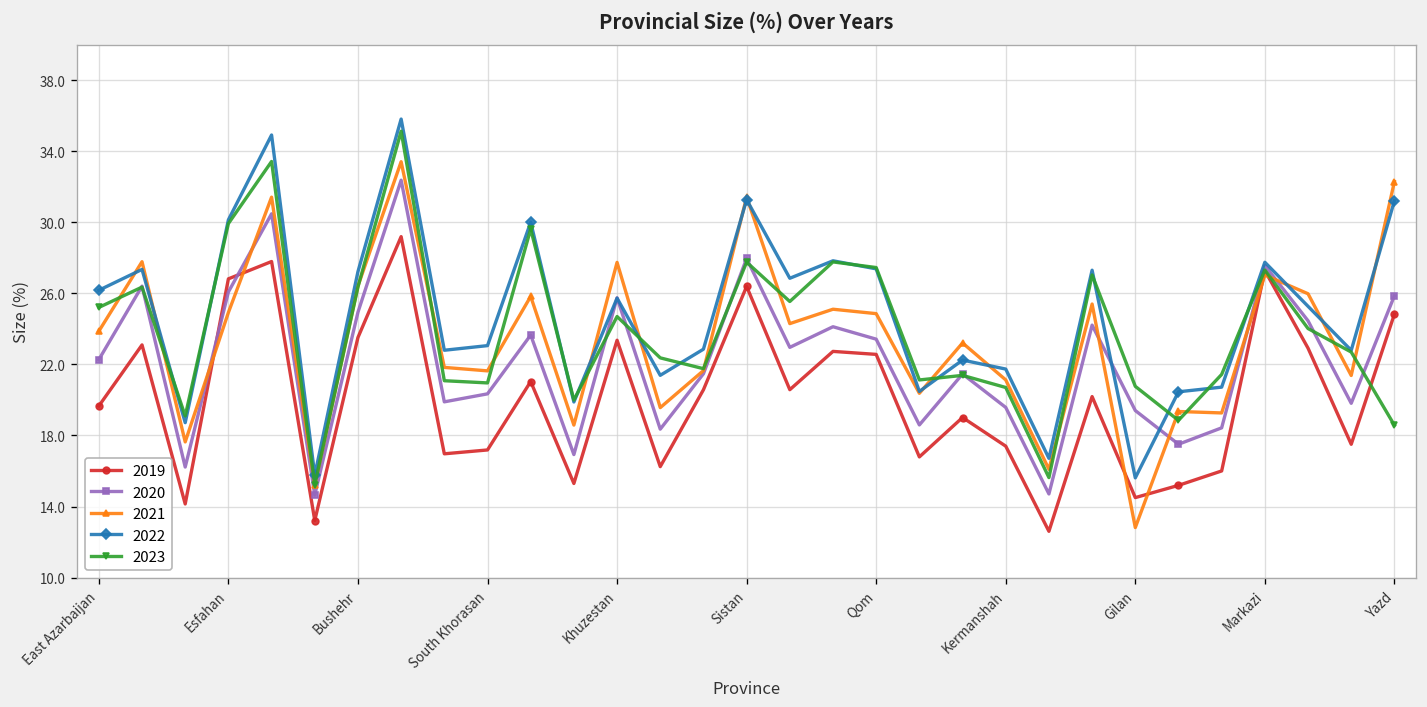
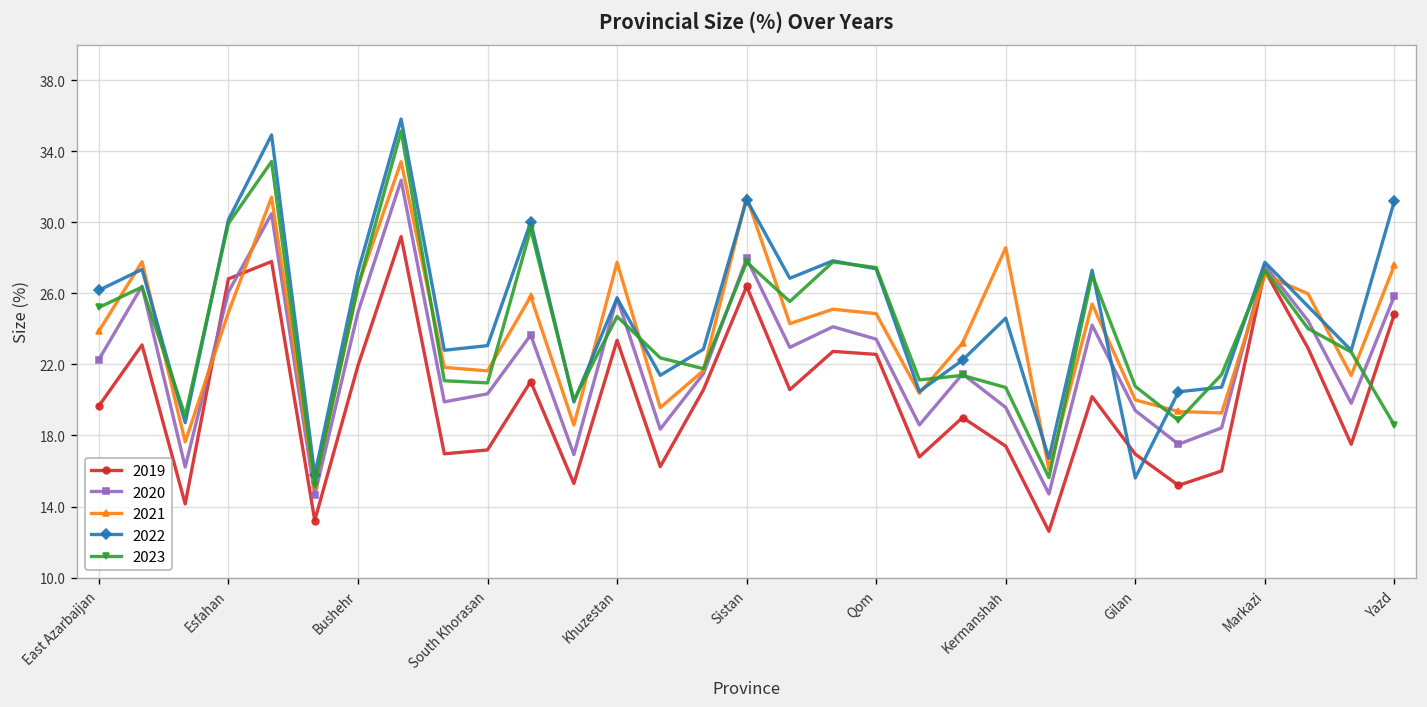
2019, Bushehr: 23.5 -> 21.9
2021, Kermanshah: 21.1 -> 28.6
2022, Kermanshah: 21.7 -> 24.6
2019, Gilan: 14.5 -> 16.9
2021, Gilan: 12.8 -> 20.0
2021, Yazd: 32.3 -> 27.6
